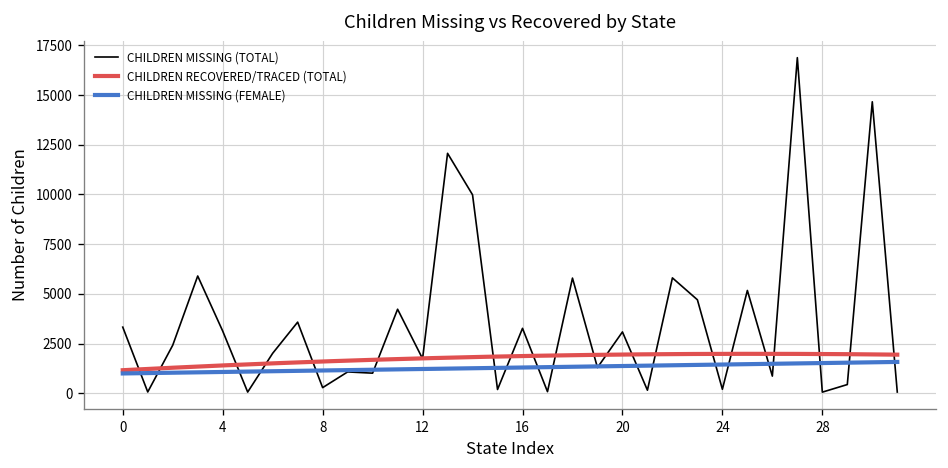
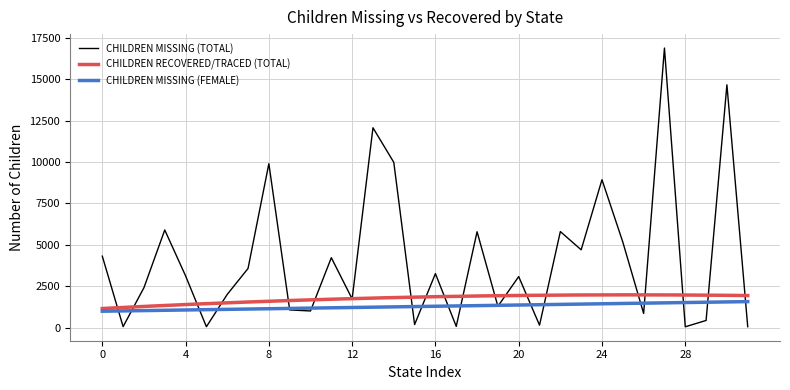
CHILDREN MISSING (TOTAL), 0: 3300 -> 4300
CHILDREN MISSING (TOTAL), 8: 300 -> 9900
CHILDREN MISSING (TOTAL), 24: 200 -> 8900
